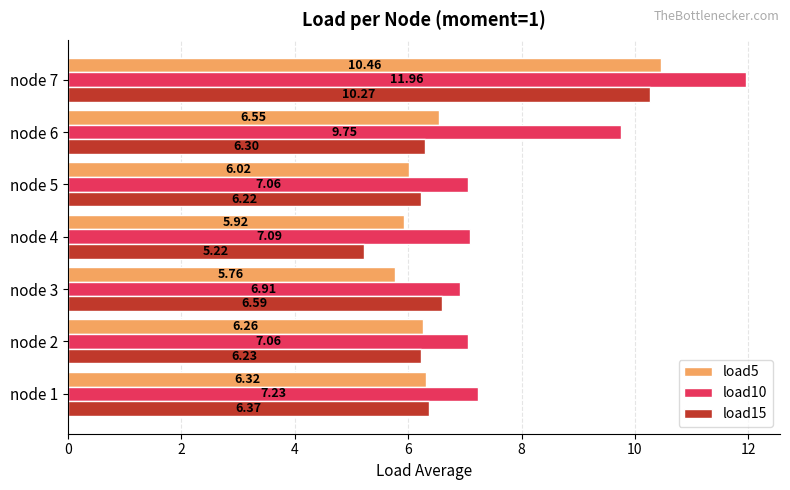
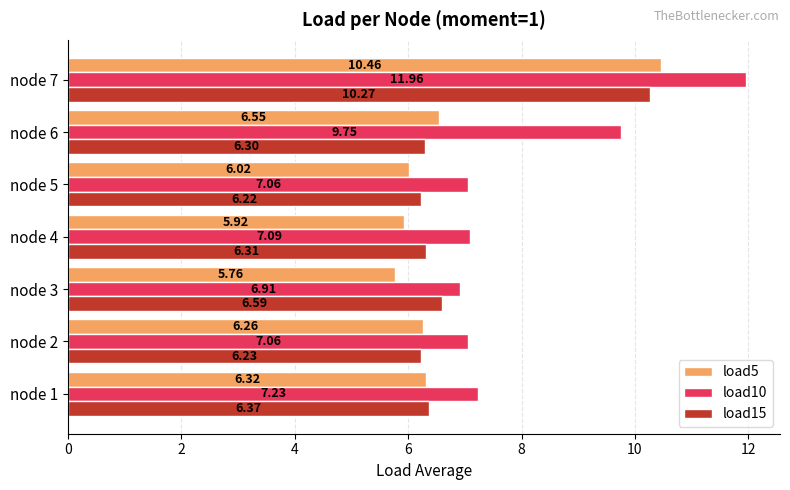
load15, node 4: 5.22 -> 6.31
